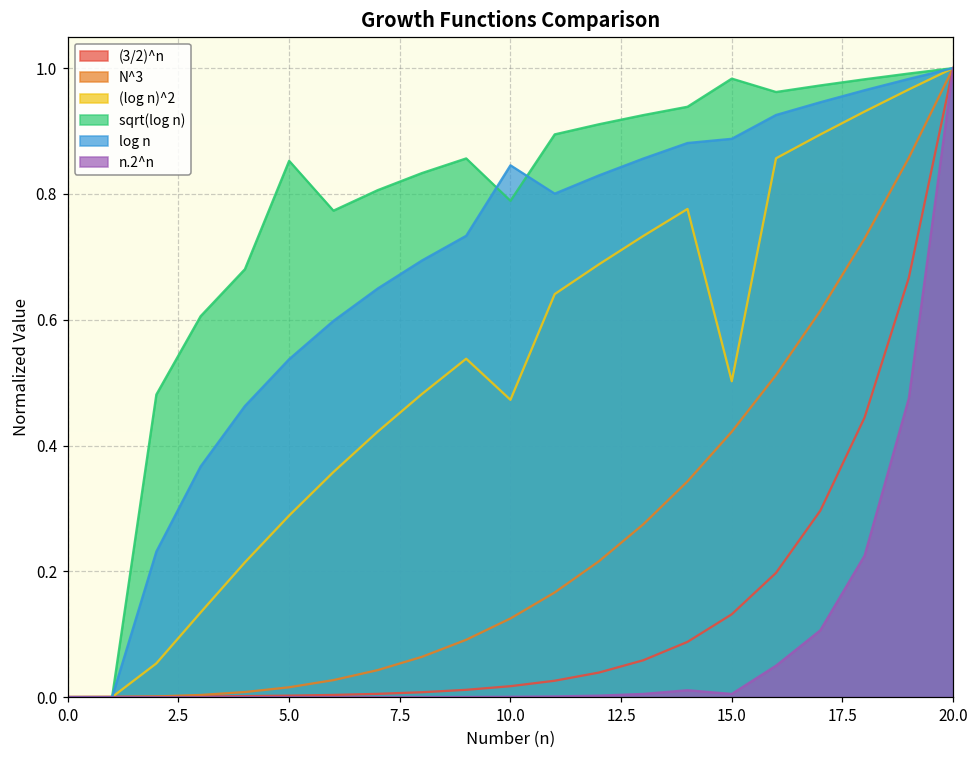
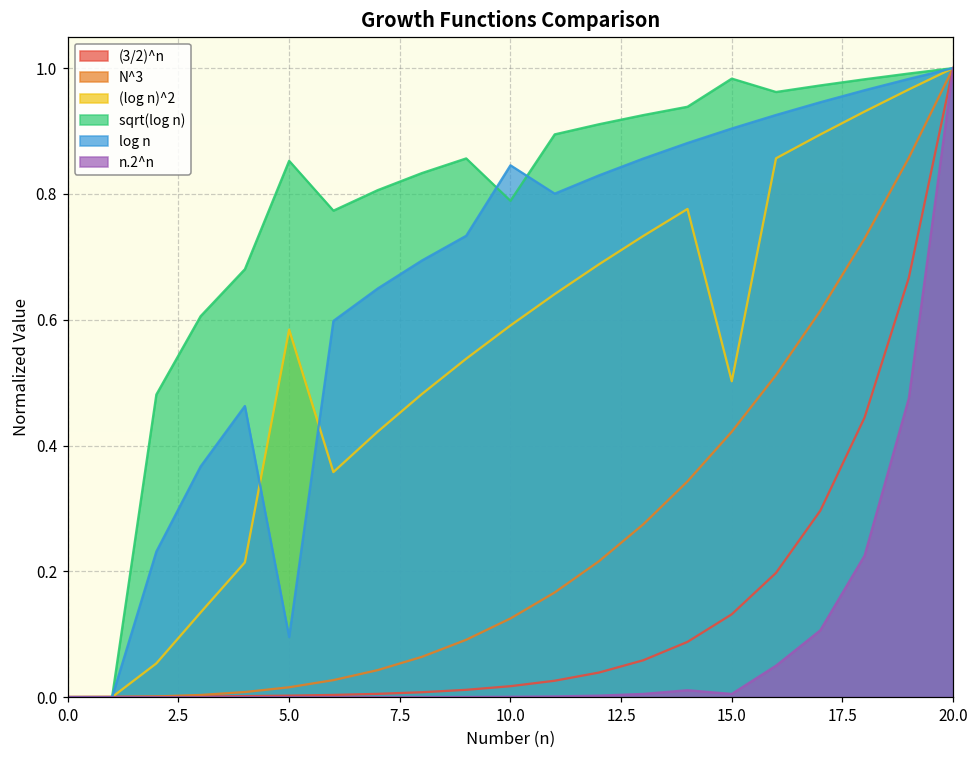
(log n)^2, 5.0: 0.29 -> 0.58
log n, 5.0: 0.54 -> 0.10
(log n)^2, 10.0: 0.47 -> 0.59
log n, 15.0: 0.89 -> 0.90
